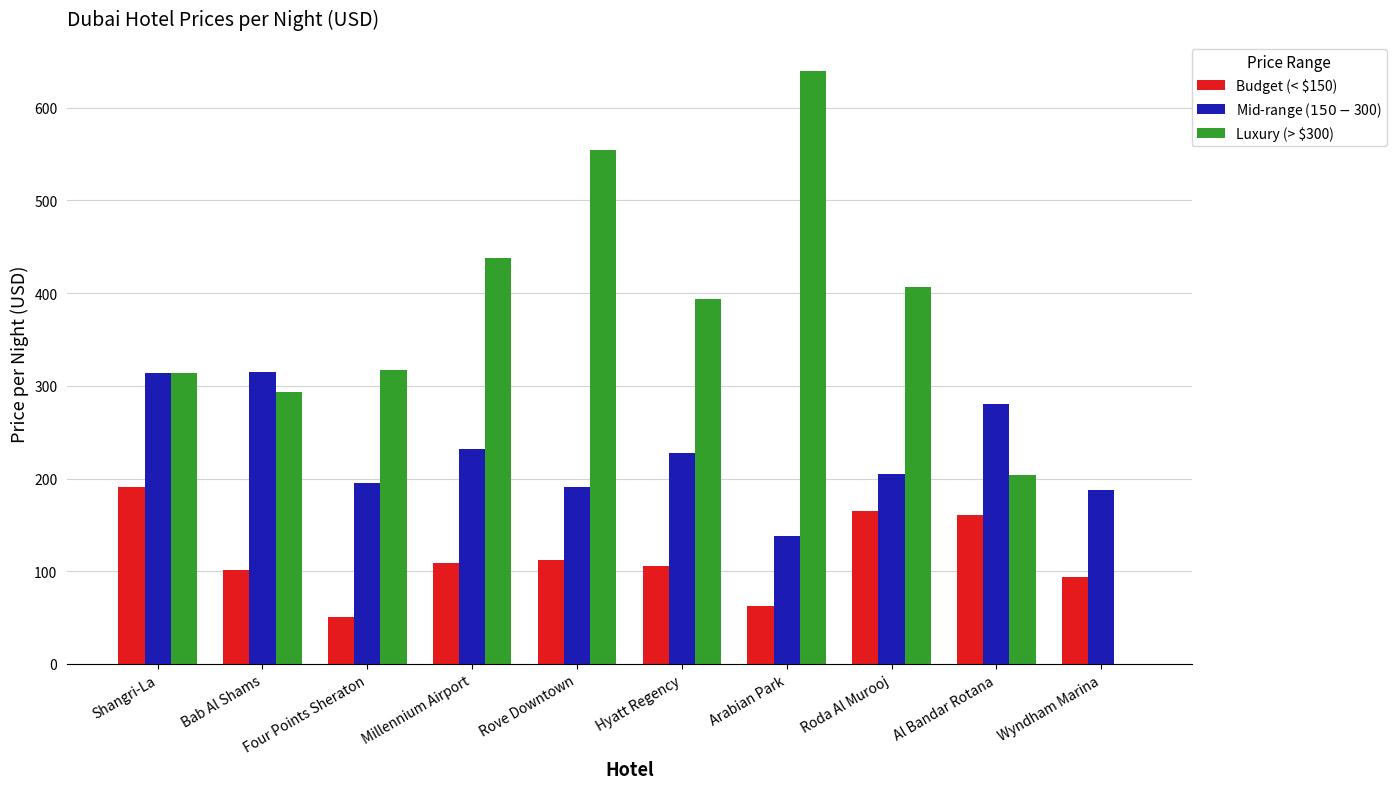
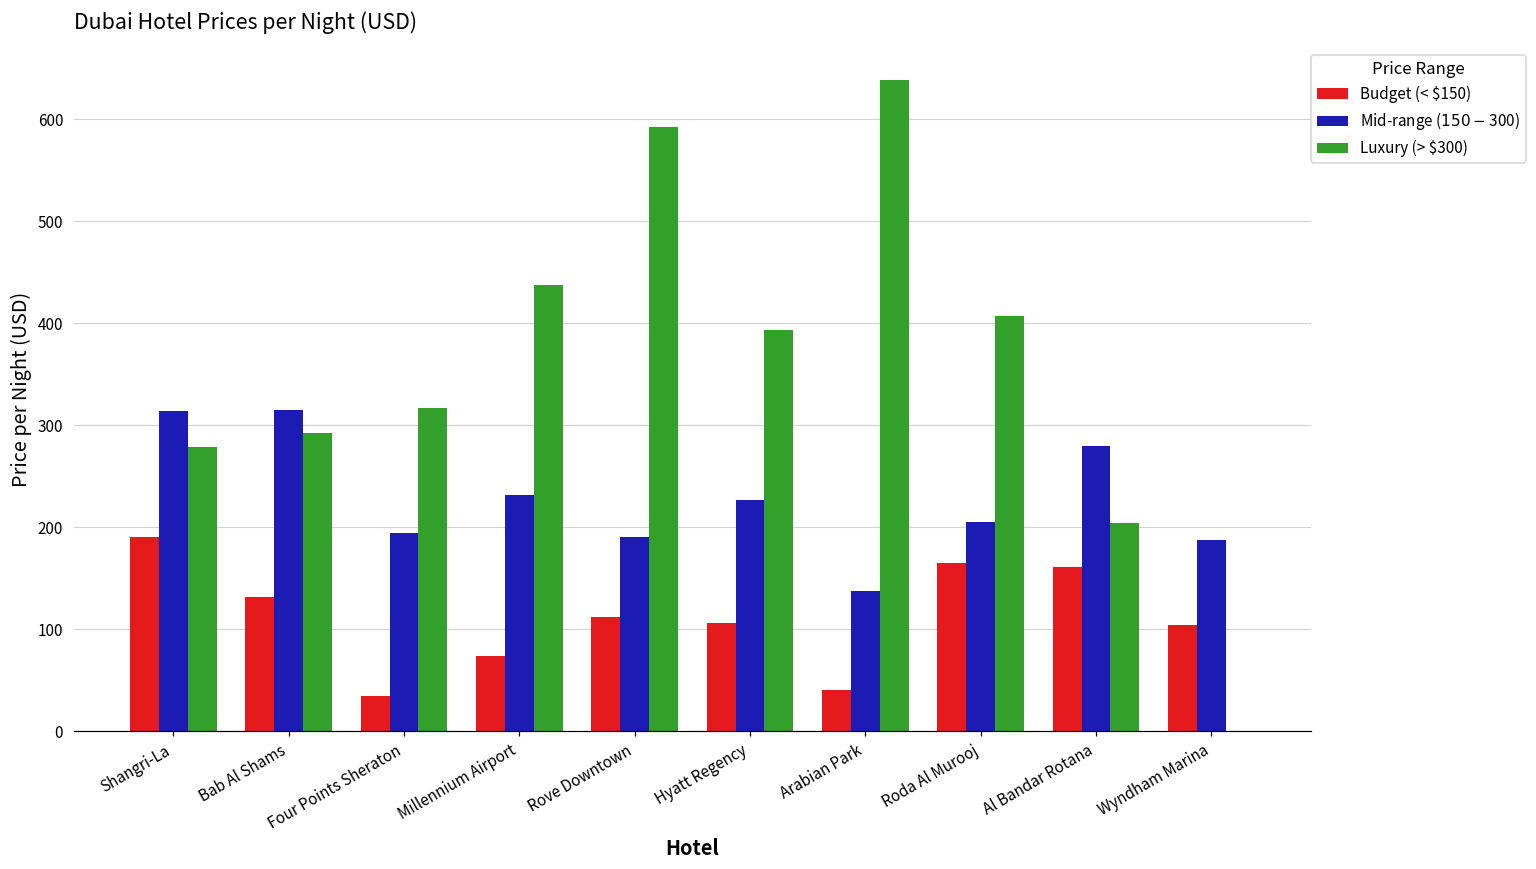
Luxury (> $300), Shangri-La: 310 -> 280
Budget (< $150), Bab Al Shams: 100 -> 130
Budget (< $150), Four Points Sheraton: 50 -> 40
Budget (< $150), Millennium Airport: 110 -> 70
Luxury (> $300), Rove Downtown: 550 -> 590
Budget (< $150), Arabian Park: 60 -> 40
Budget (< $150), Wyndham Marina: 90 -> 100
